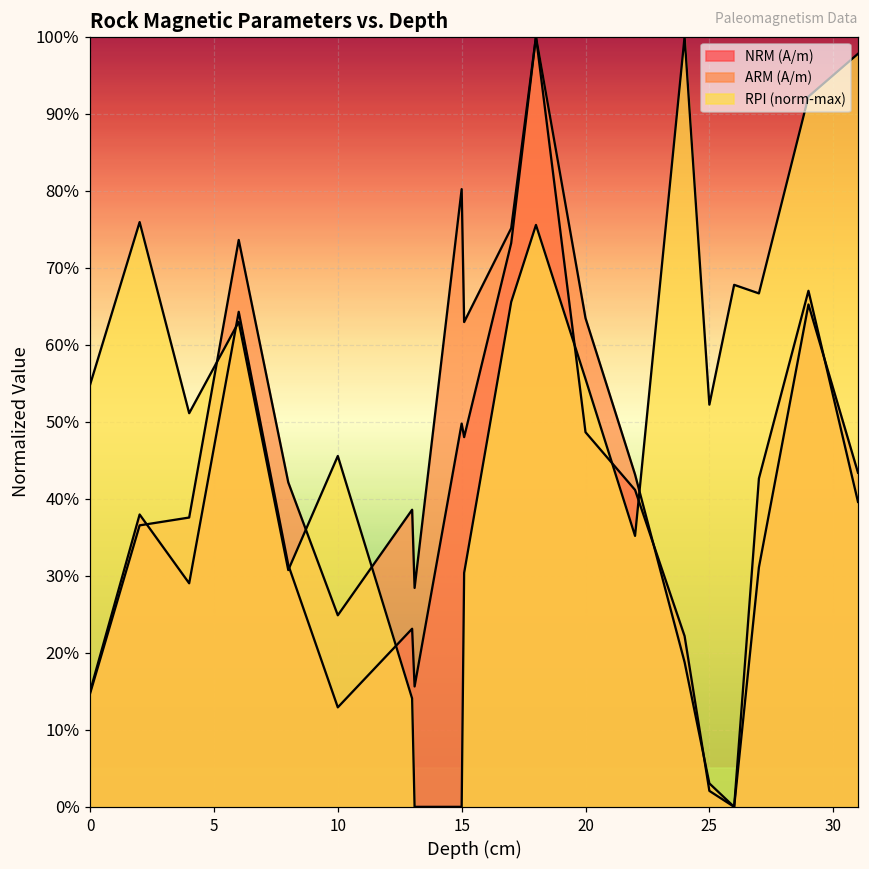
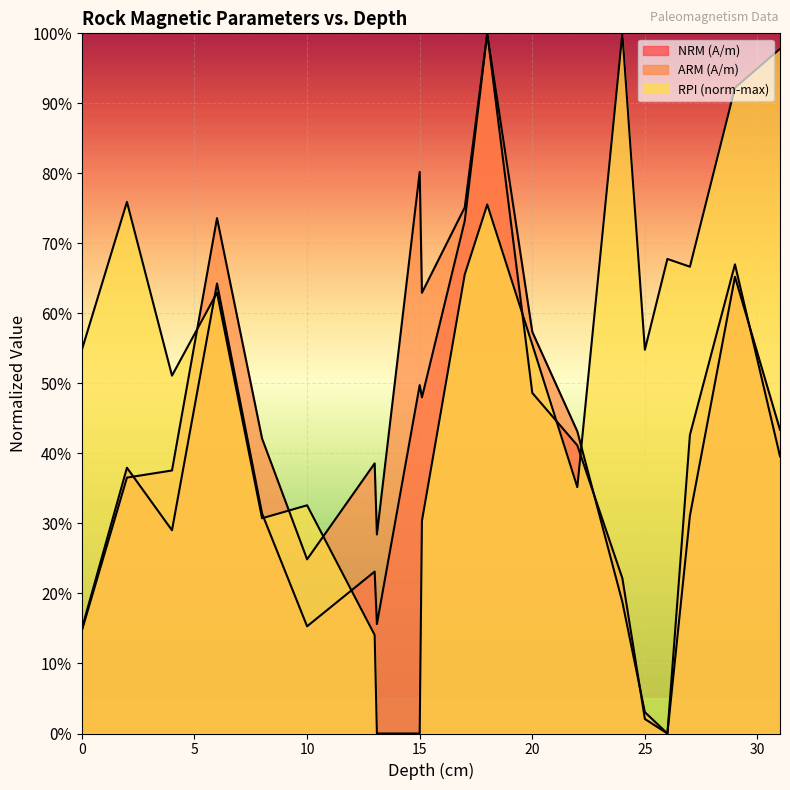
NRM (A/m), 10: 13% -> 15%
RPI (norm-max), 10: 46% -> 33%
ARM (A/m), 20: 63% -> 57%
RPI (norm-max), 25: 52% -> 55%
